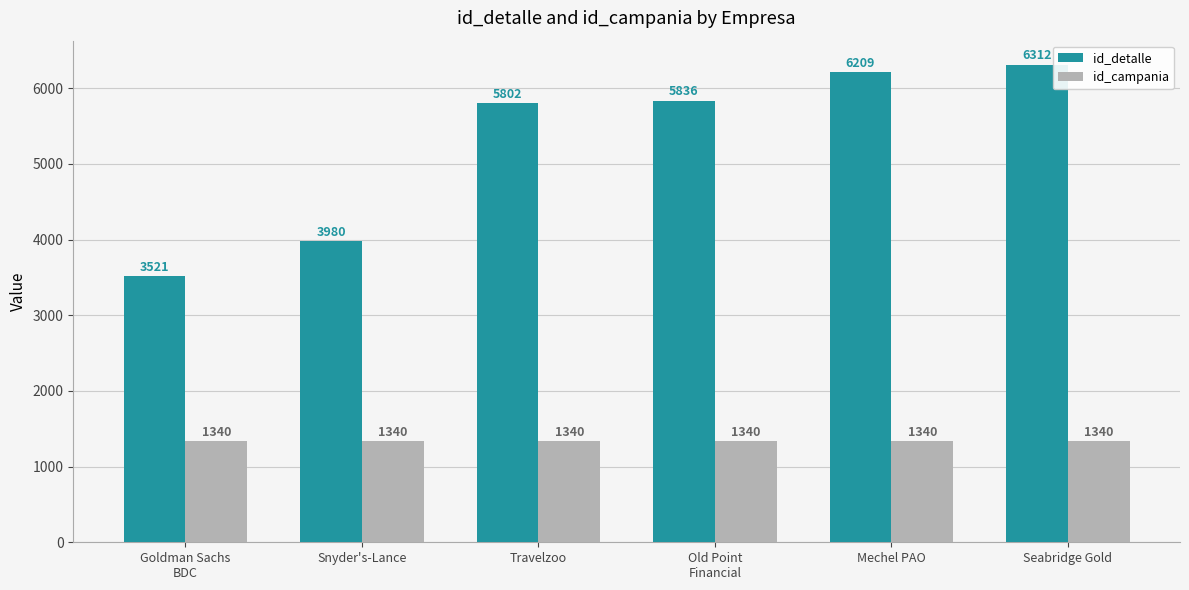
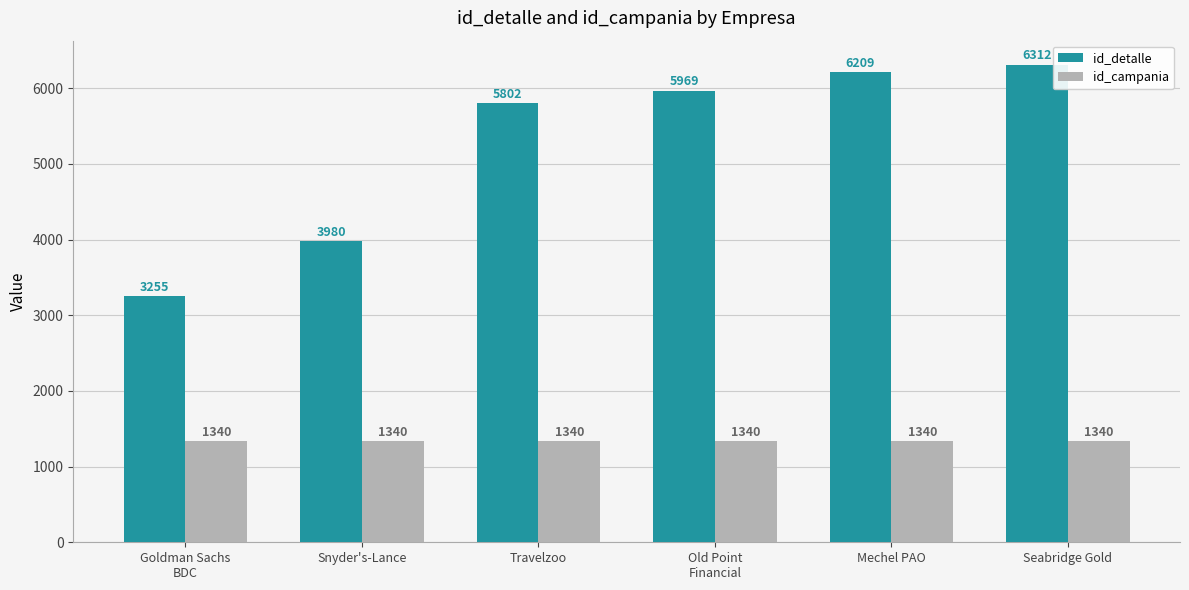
id_detalle, Goldman Sachs BDC: 3521 -> 3255
id_detalle, Old Point Financial: 5836 -> 5969
